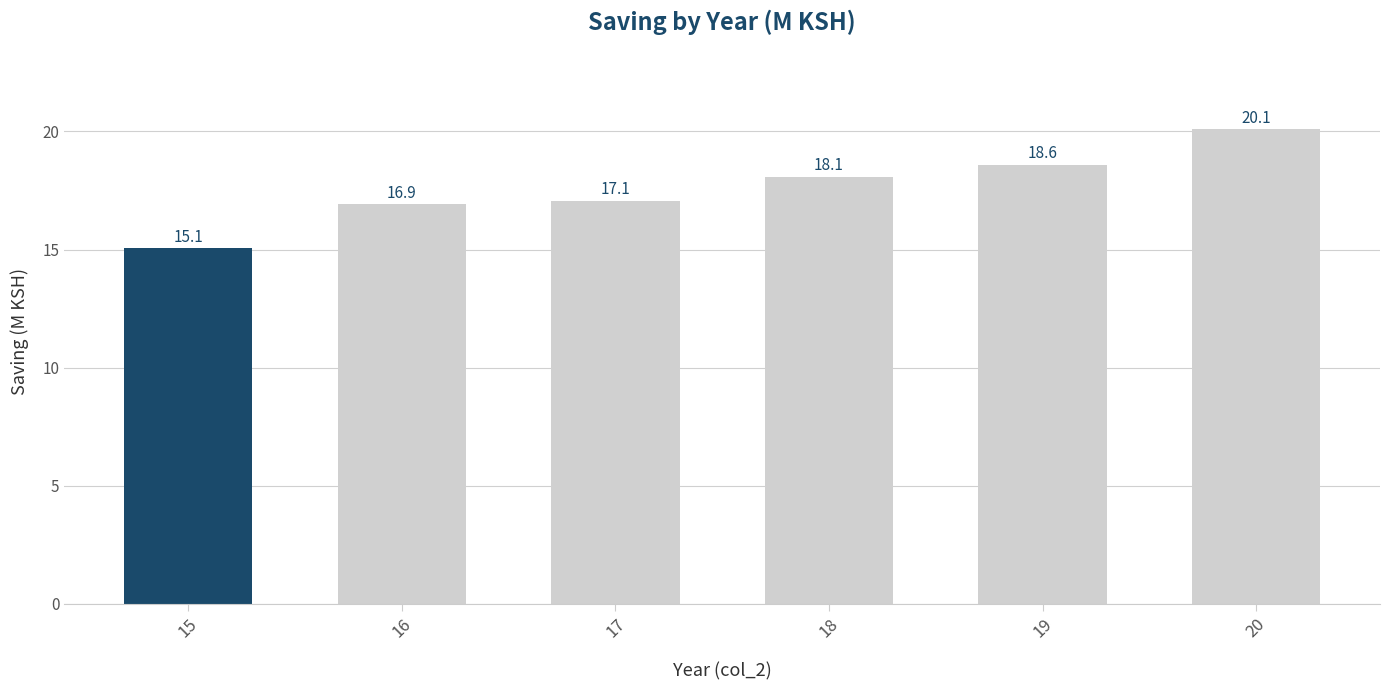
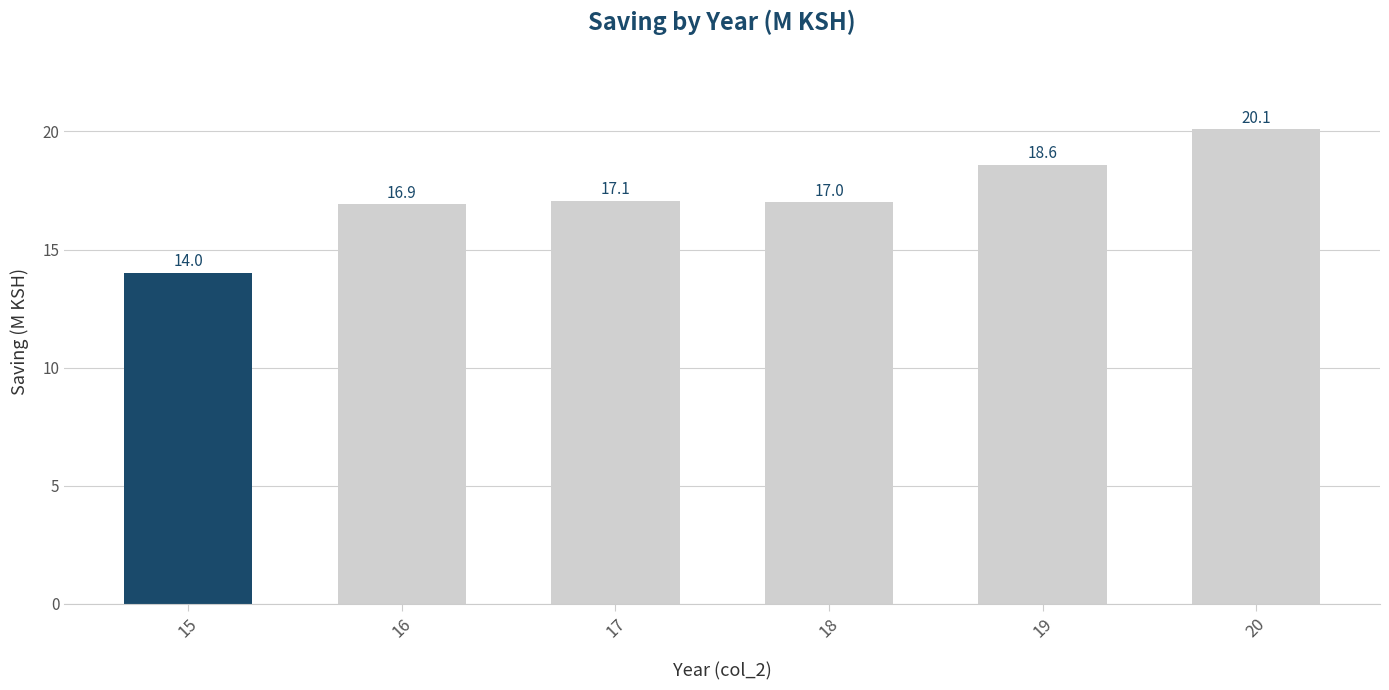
15: 15.1 -> 14.0
18: 18.1 -> 17.0
